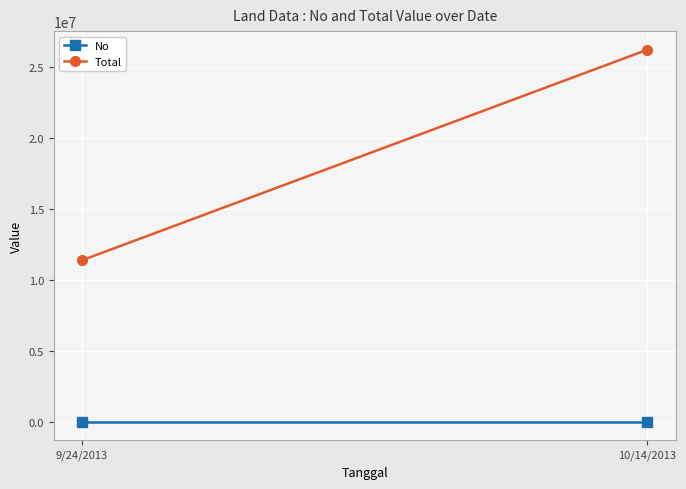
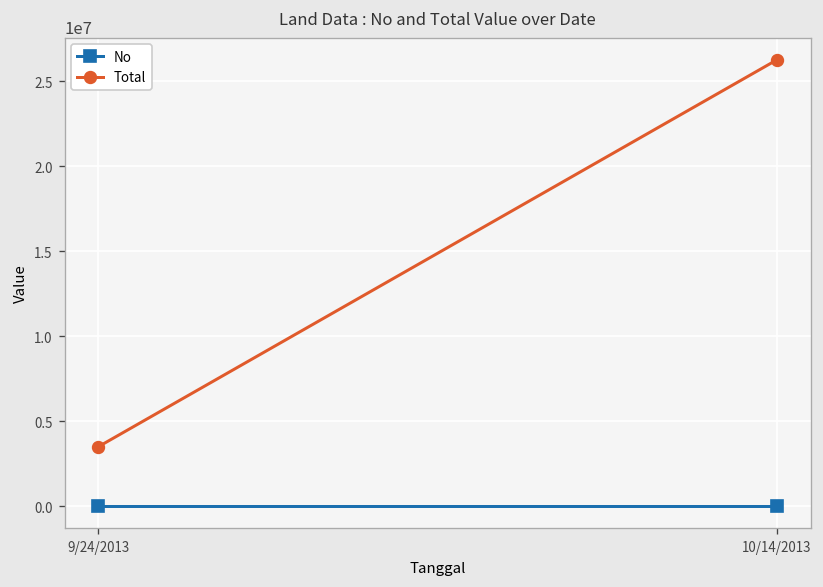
Total, 9/24/2013: 11400000 -> 3500000
